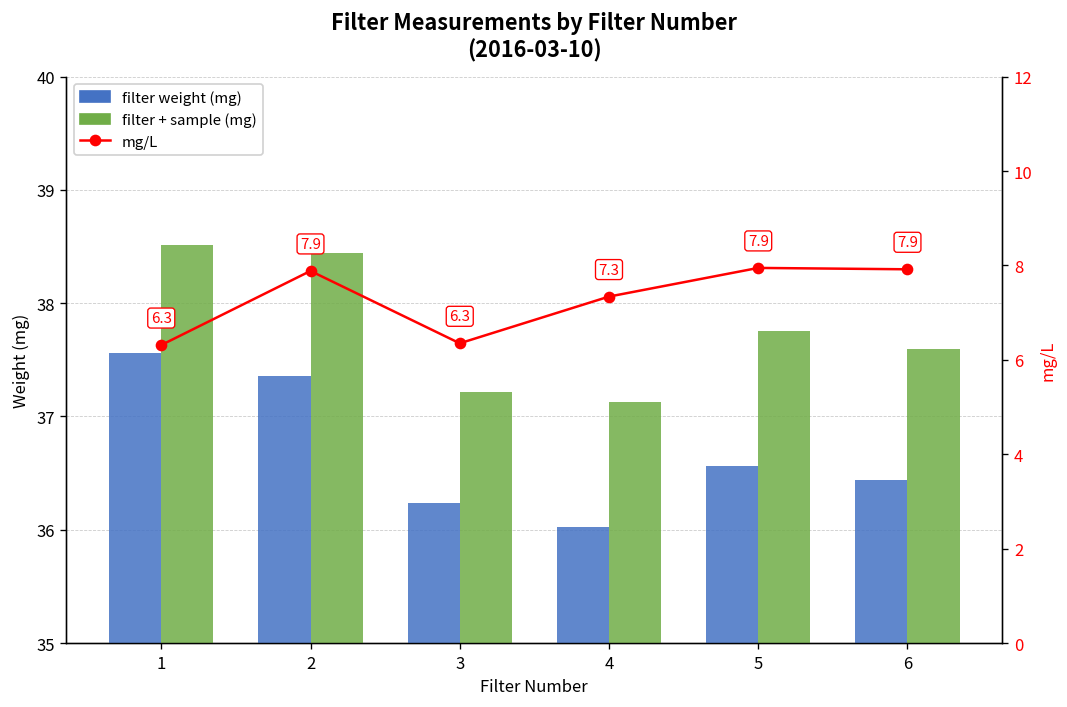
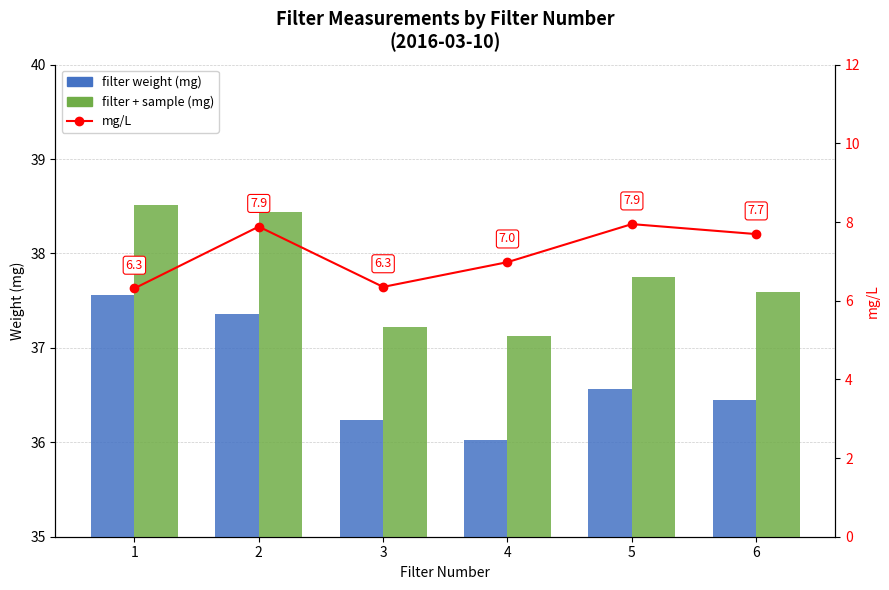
mg/L, 4: 7.3 -> 7.0
mg/L, 6: 7.9 -> 7.7
